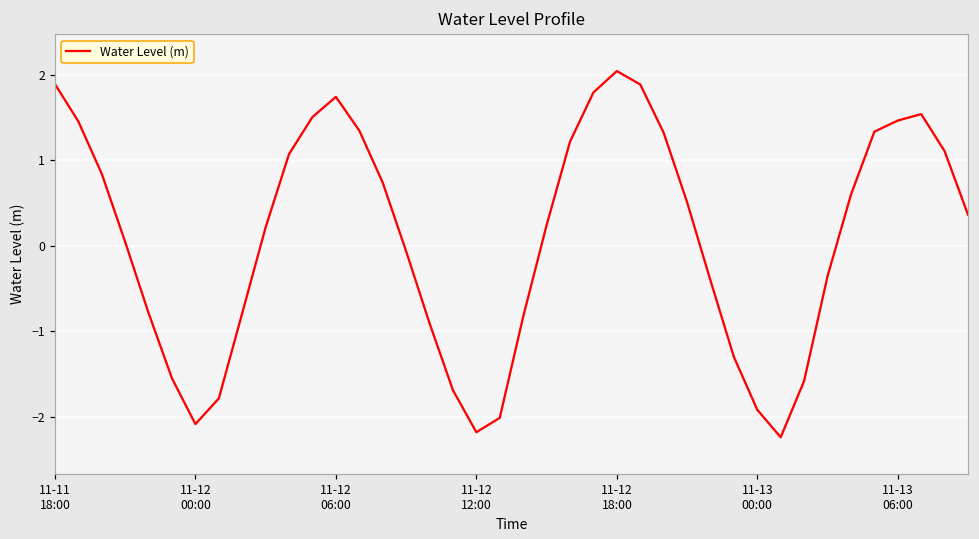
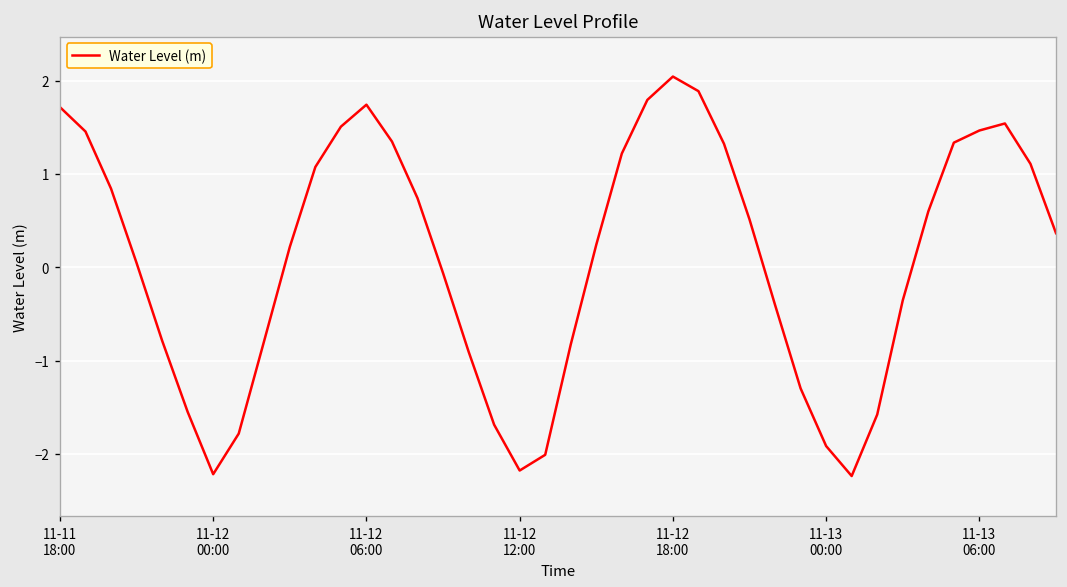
11-11 18:00: 1.9 -> 1.7
11-12 00:00: -2.1 -> -2.2
